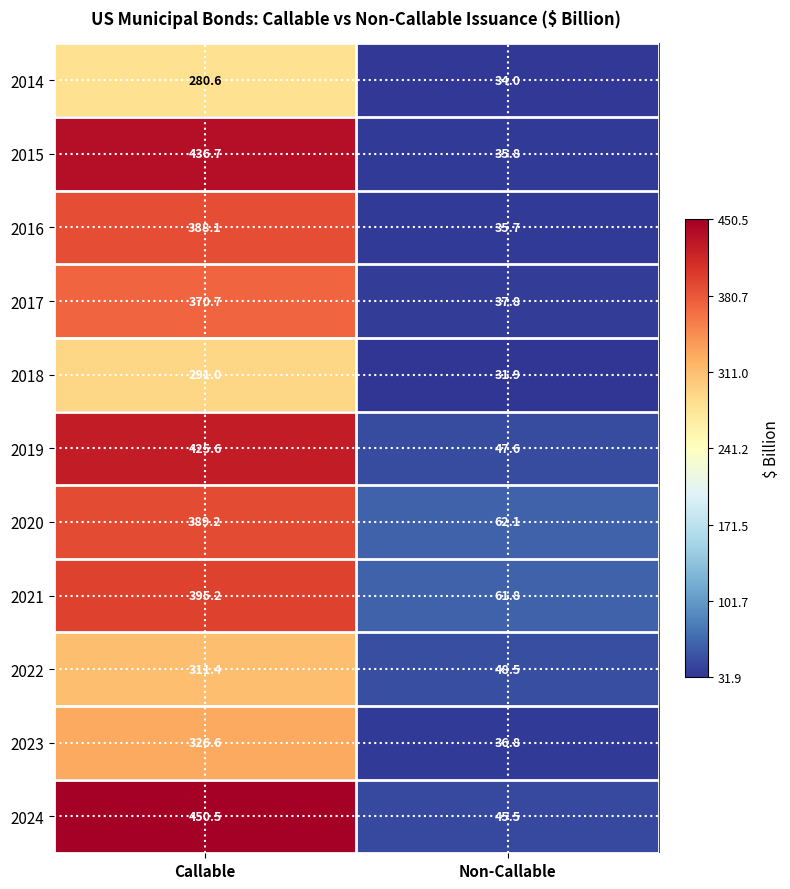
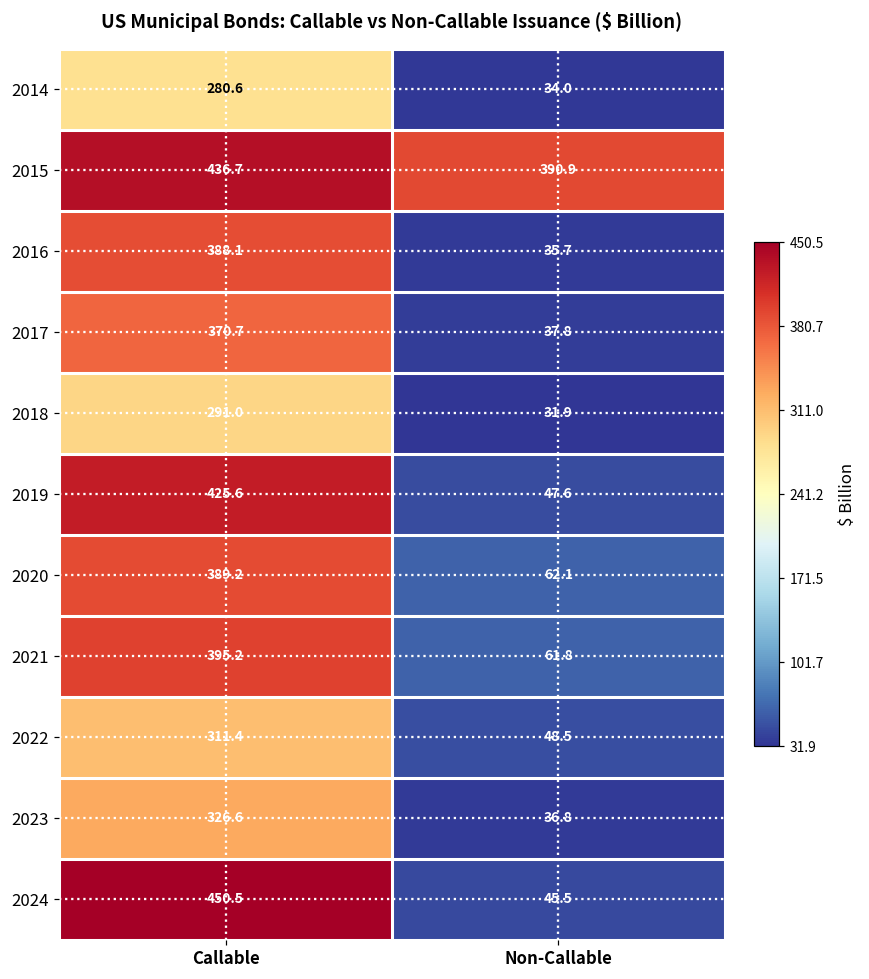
2015, Non-Callable: 35.8 -> 390.9
